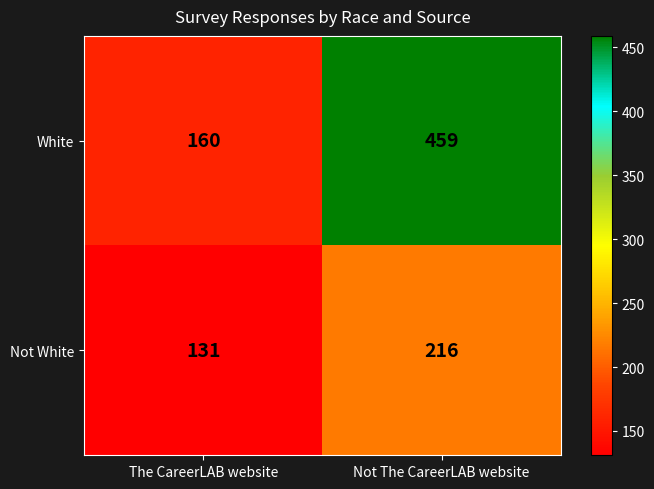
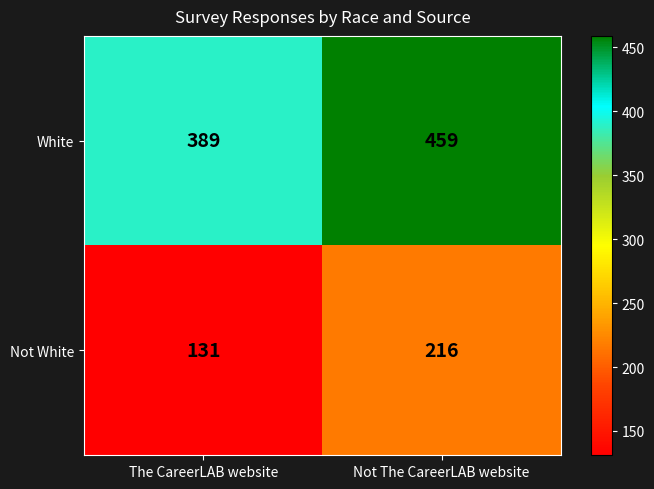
White, The CareerLAB website: 160 -> 389
